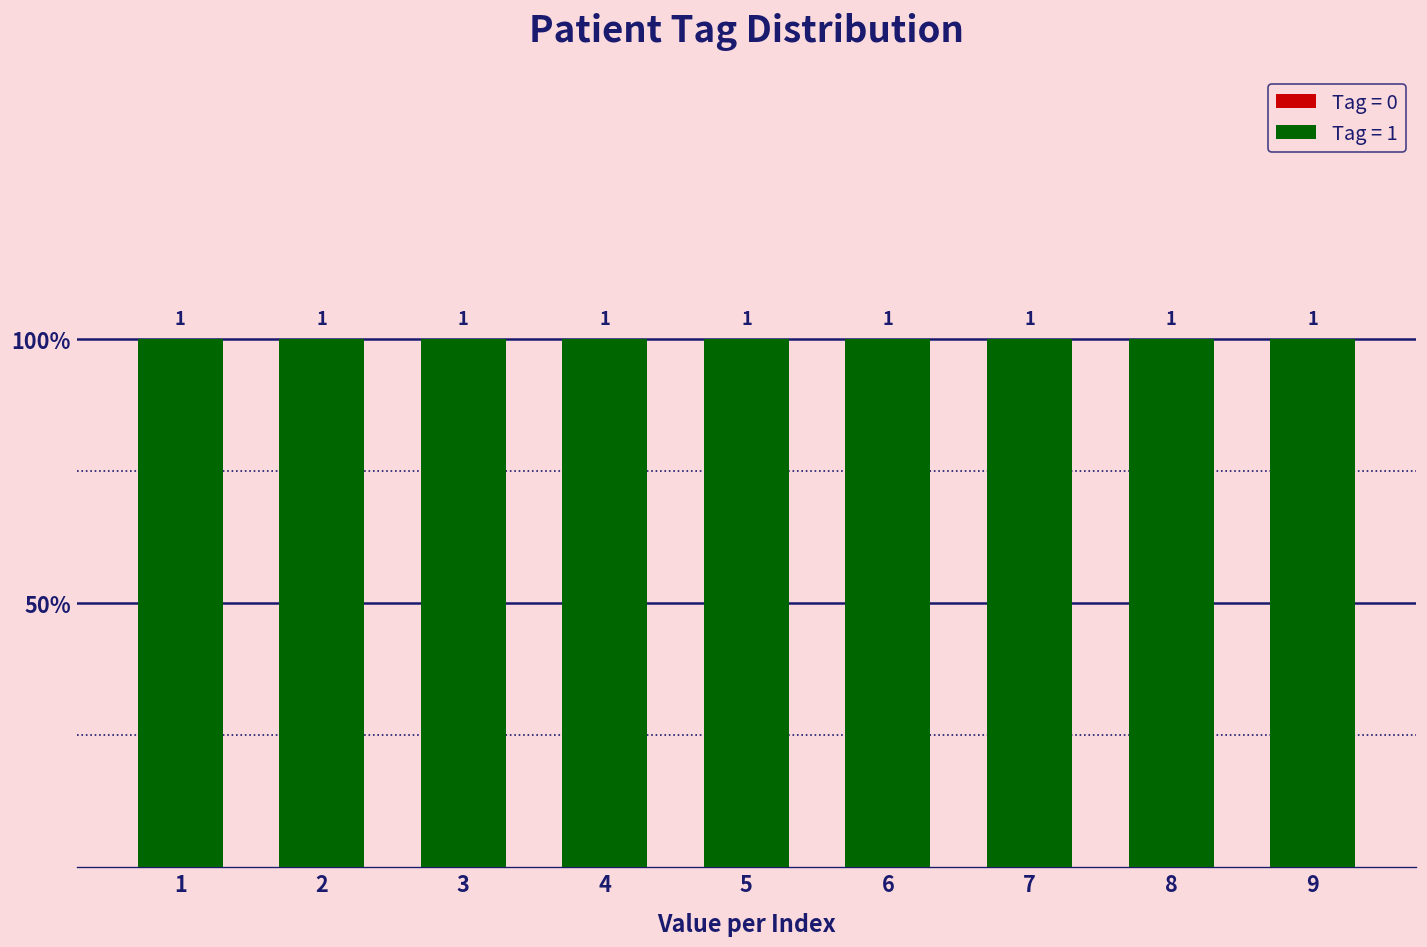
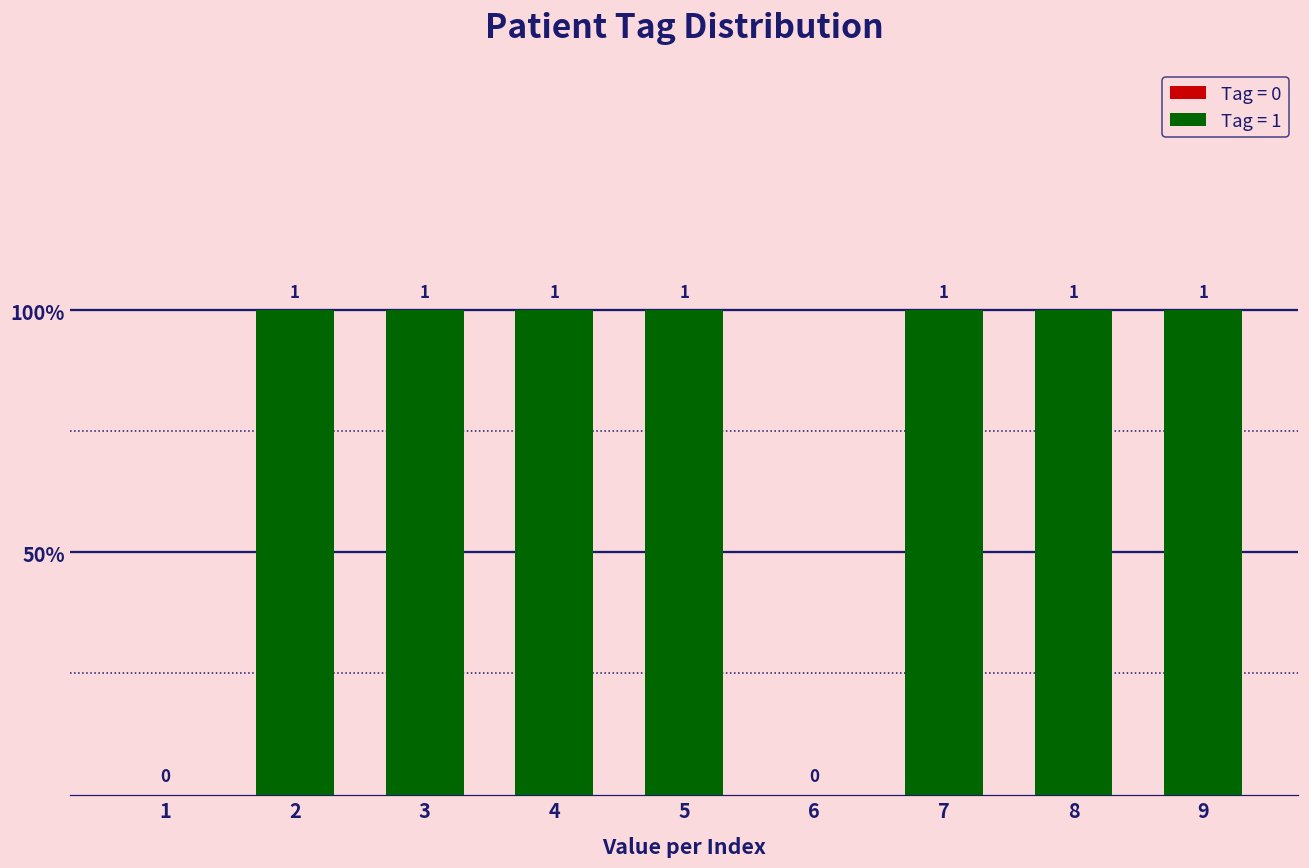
1: 1 -> 0
6: 1 -> 0
